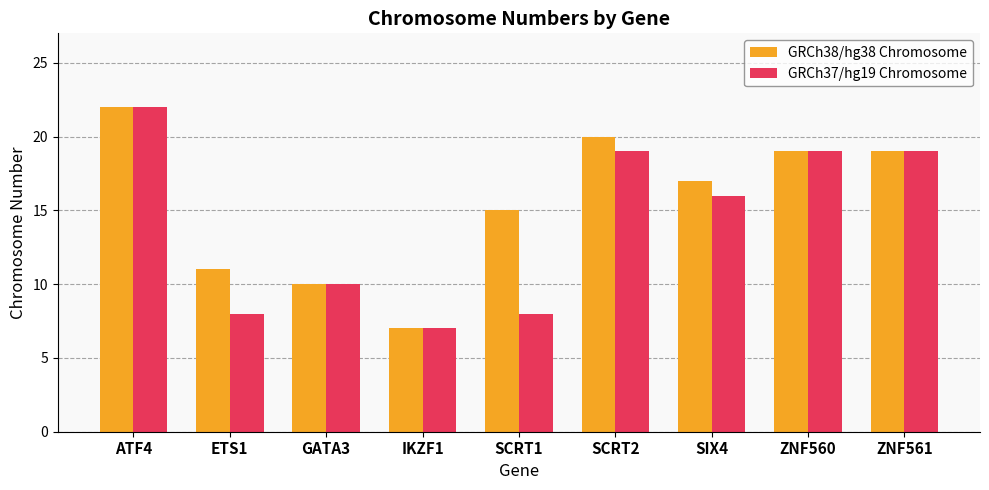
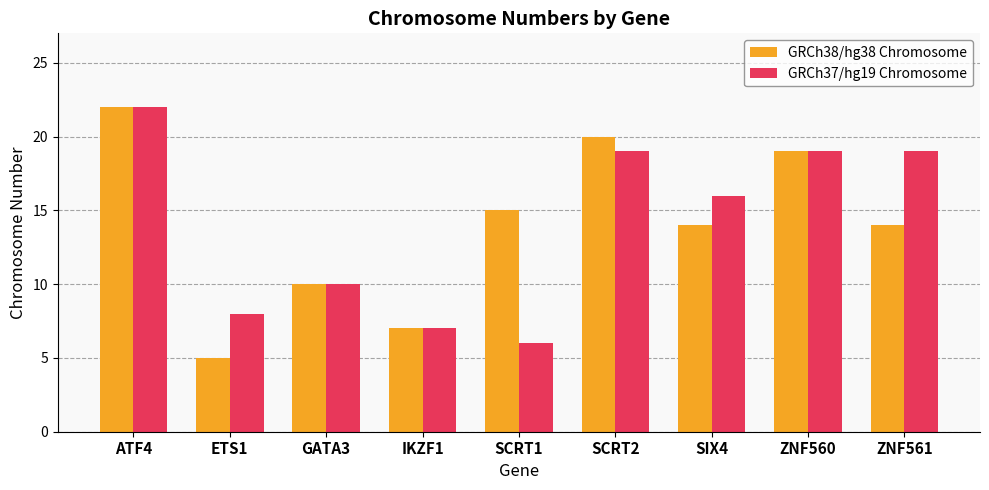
GRCh38/hg38 Chromosome, ETS1: 11 -> 5
GRCh37/hg19 Chromosome, SCRT1: 8 -> 6
GRCh38/hg38 Chromosome, SIX4: 17 -> 14
GRCh38/hg38 Chromosome, ZNF561: 19 -> 14
